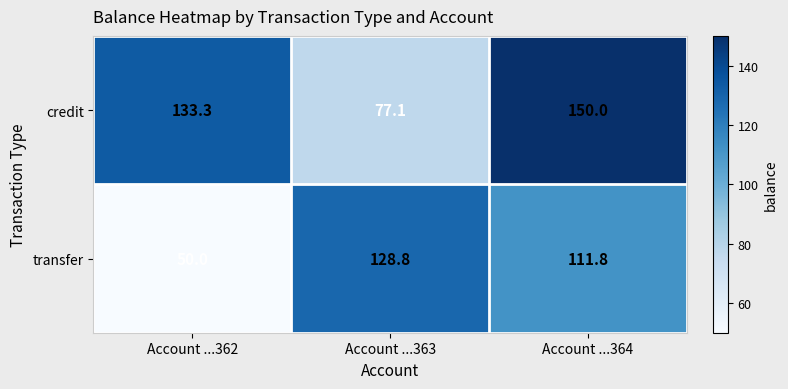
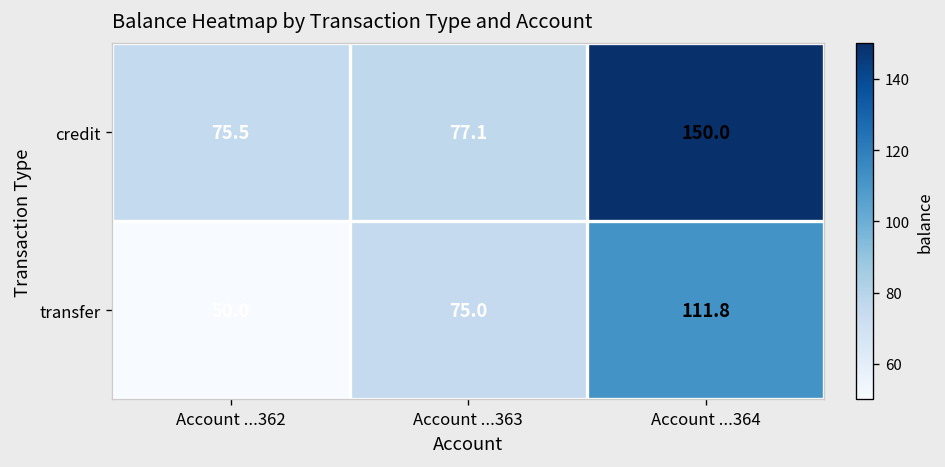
credit, Account ...362: 133.3 -> 75.5
transfer, Account ...363: 128.8 -> 75.0
